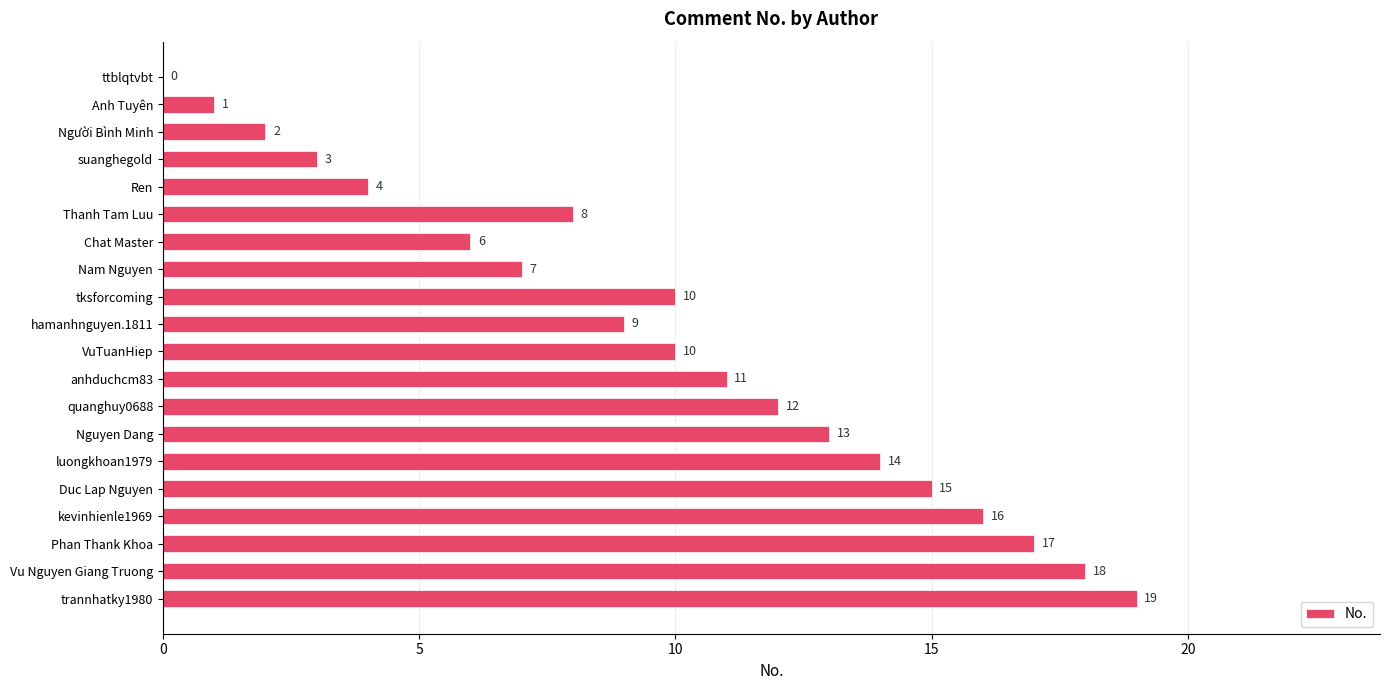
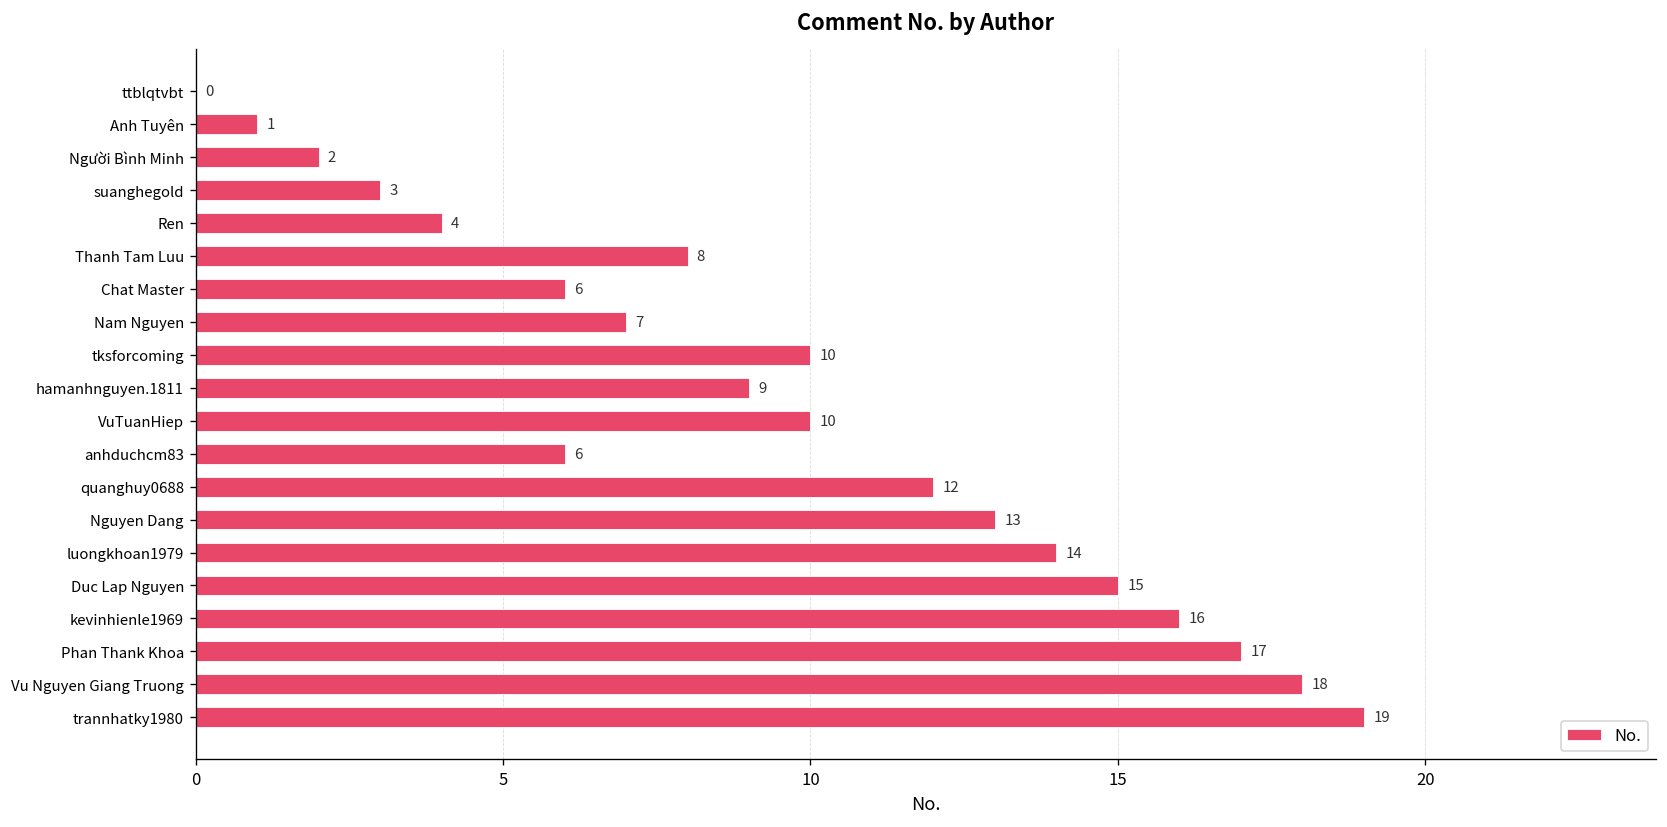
anhduchcm83: 11 -> 6
